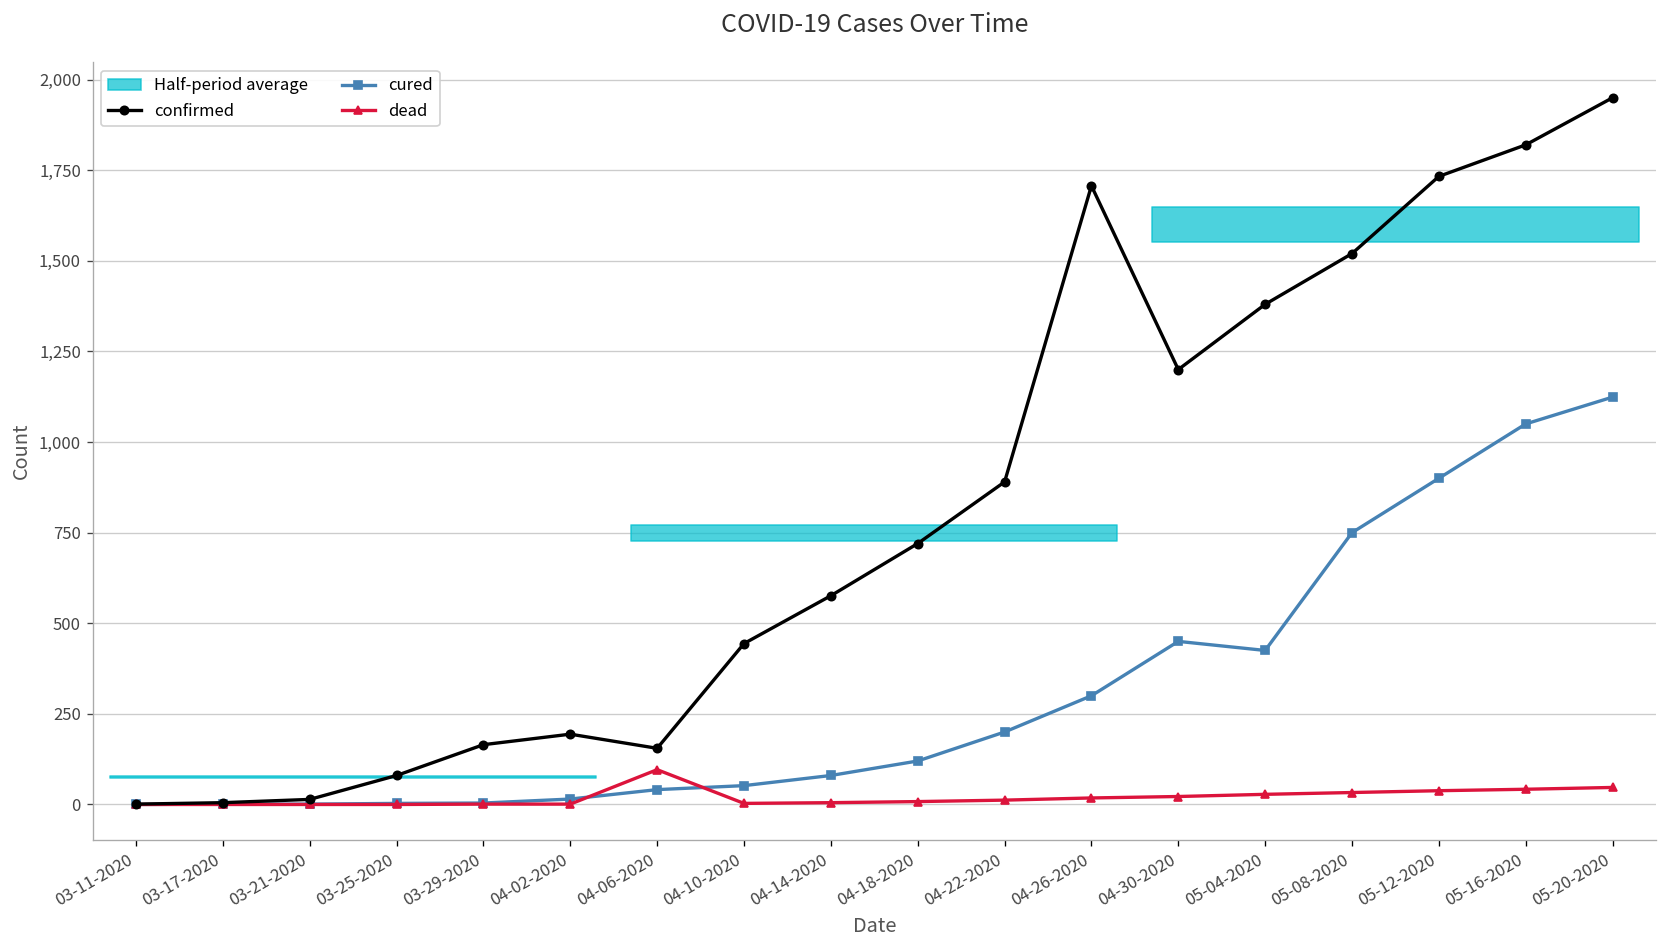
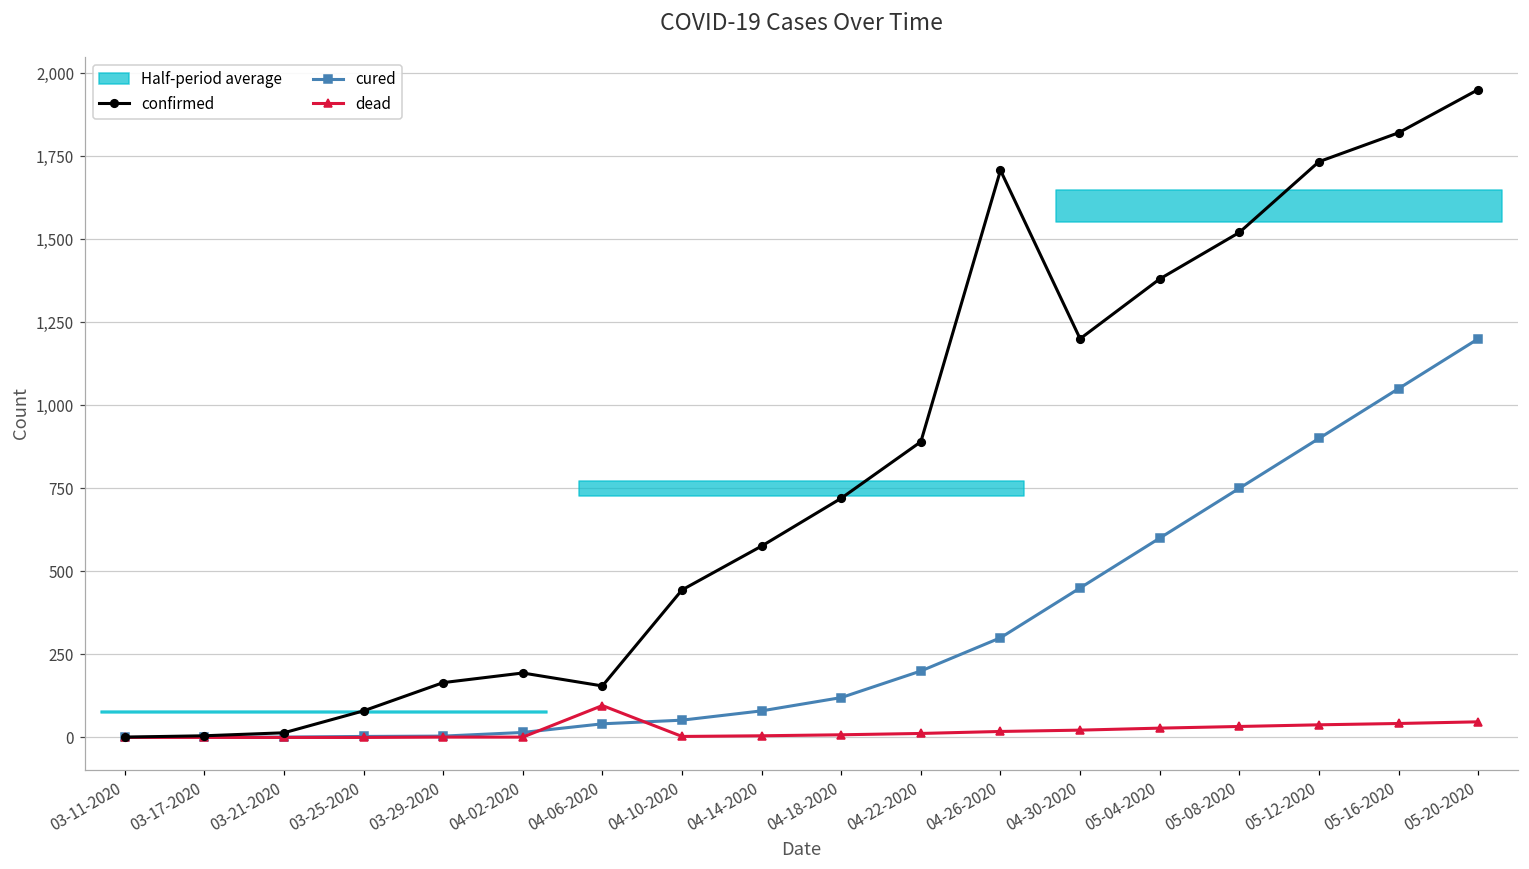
cured, 05-04-2020: 430 -> 600
cured, 05-20-2020: 1,120 -> 1,200
